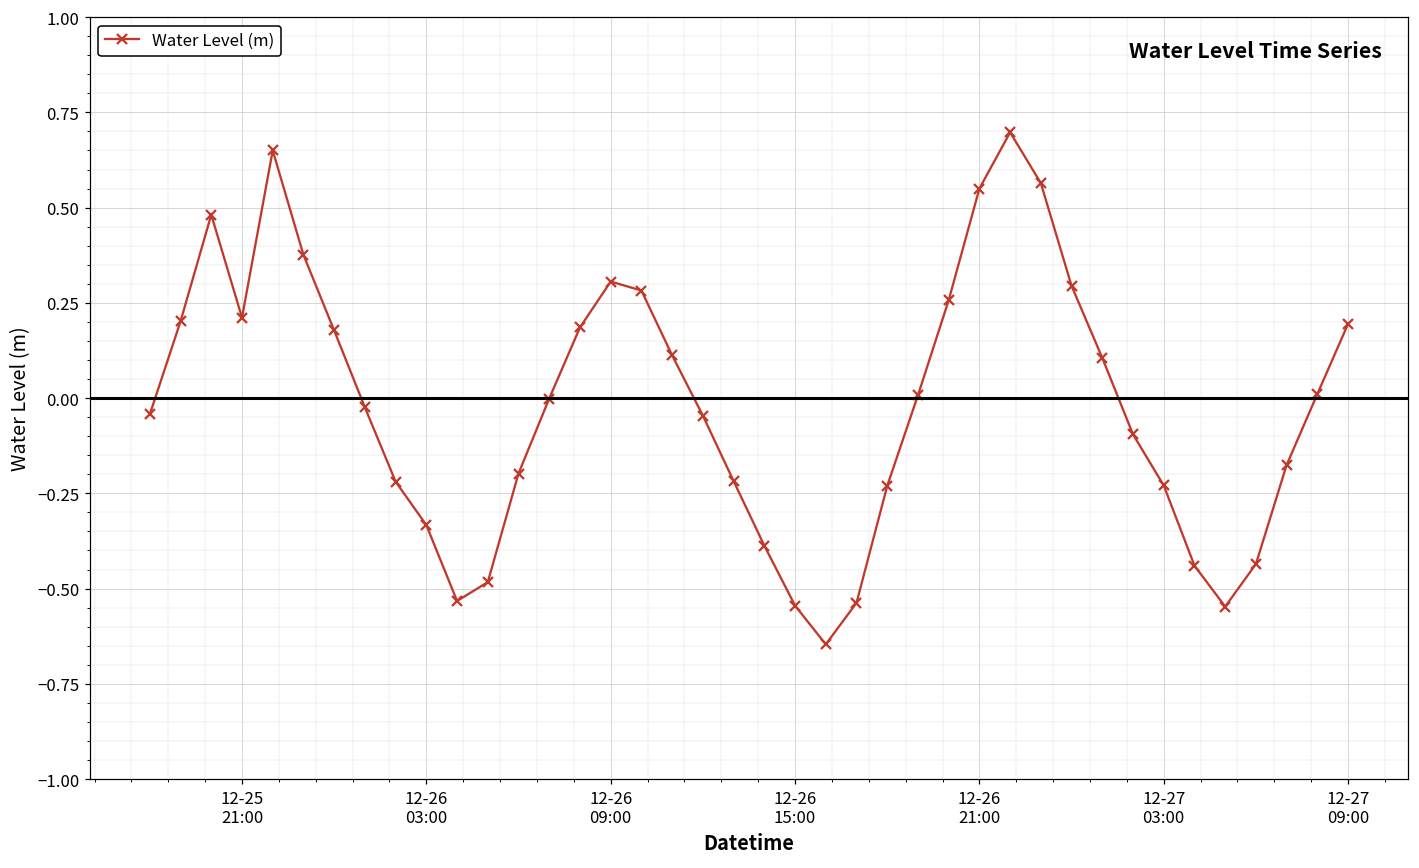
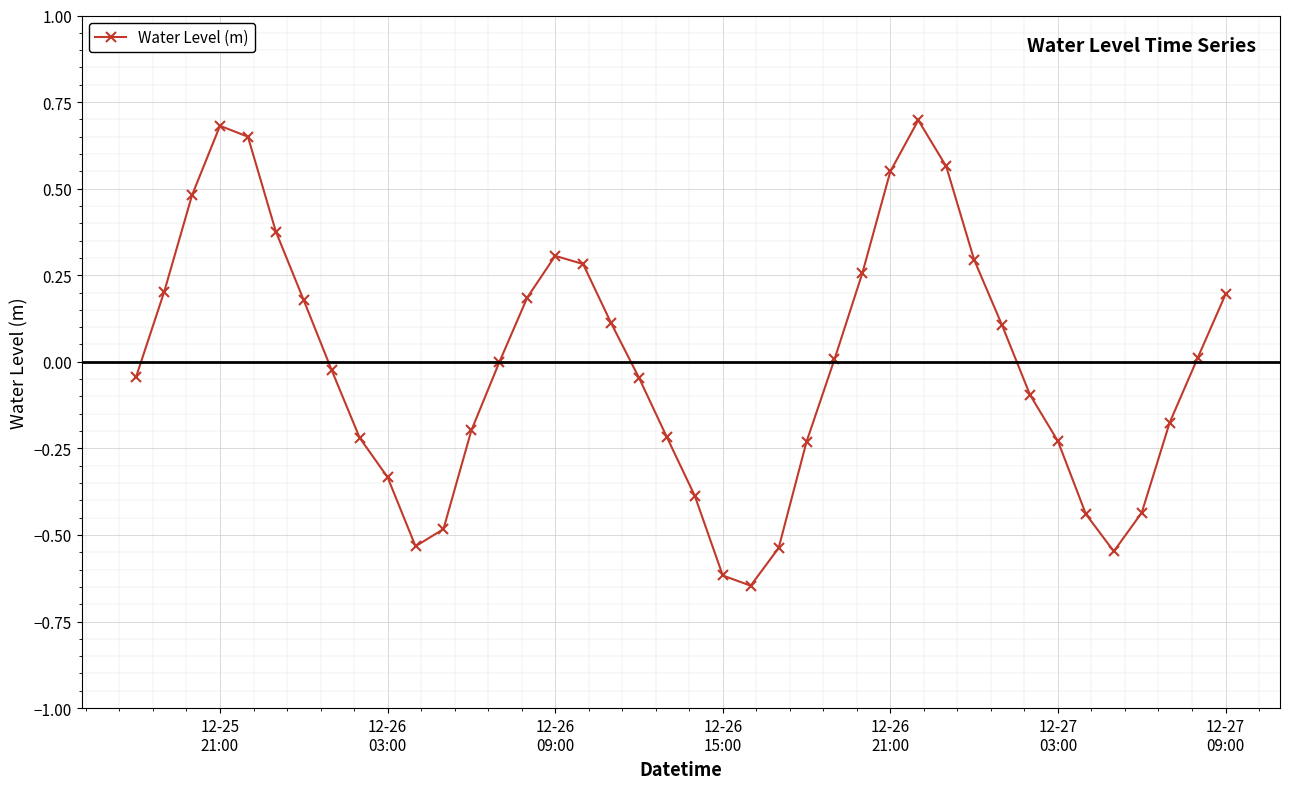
12-25 21:00: 0.21 -> 0.68
12-26 15:00: -0.54 -> -0.62
